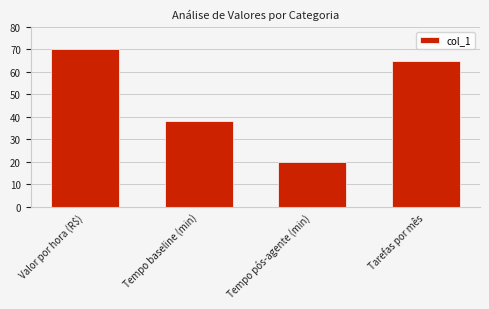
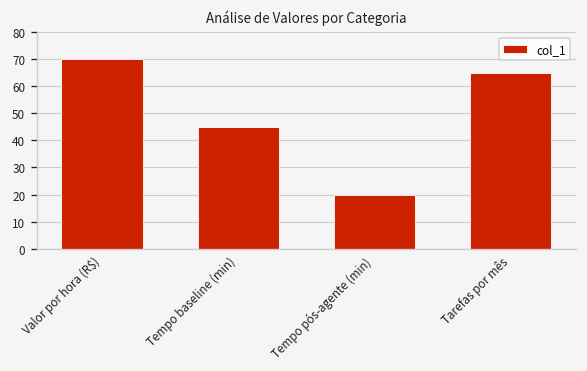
Tempo baseline (min): 38 -> 45
